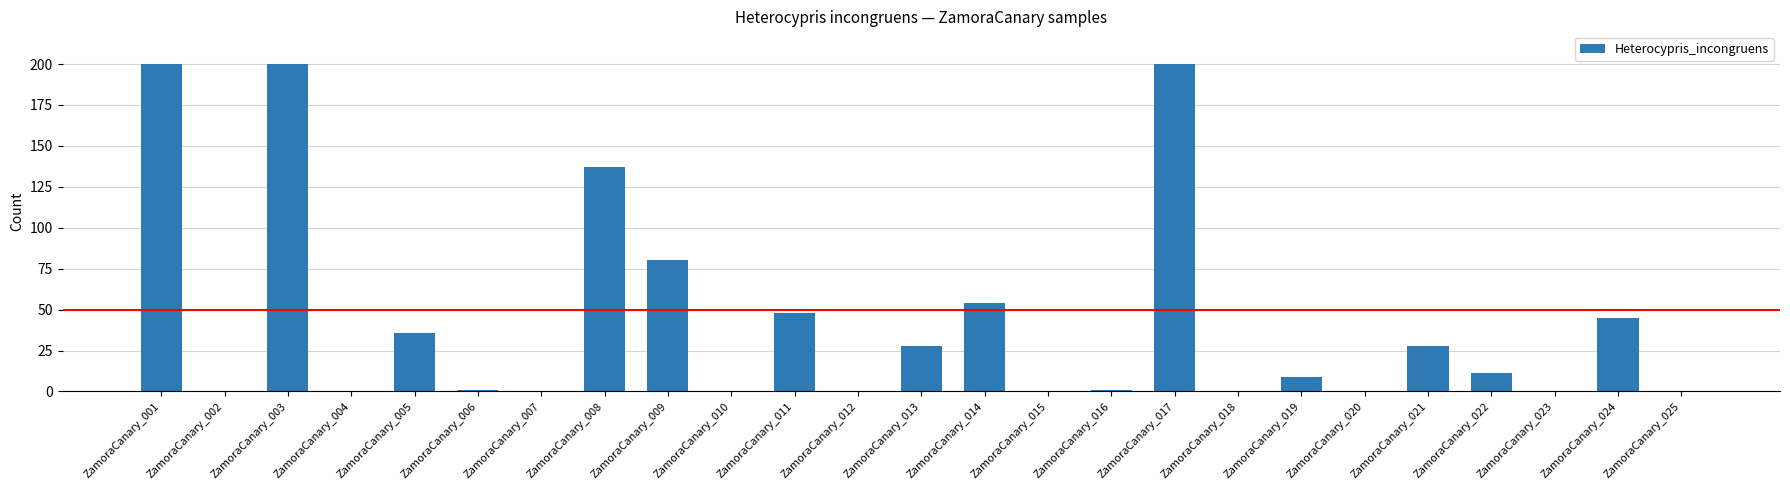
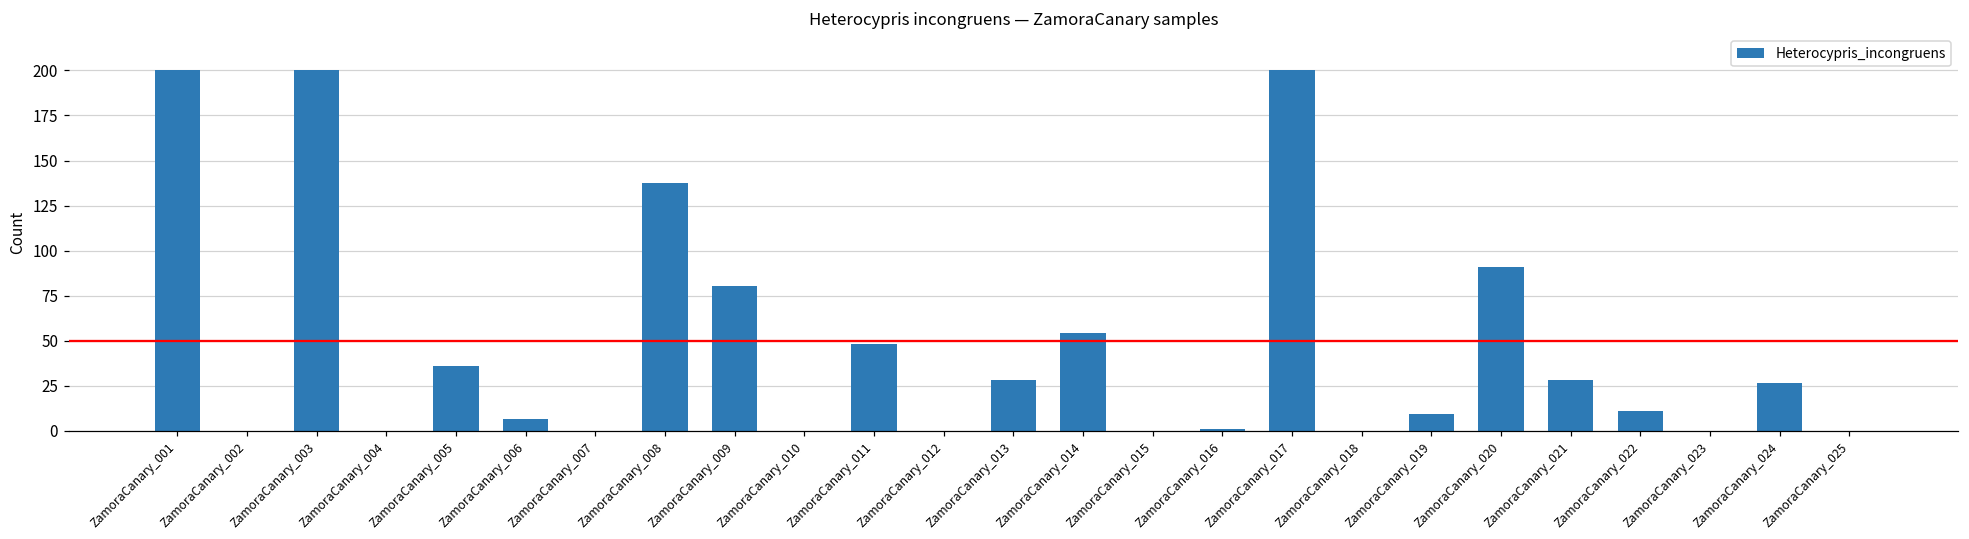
ZamoraCanary_006: 1 -> 6
ZamoraCanary_020: 0 -> 91
ZamoraCanary_024: 45 -> 26
